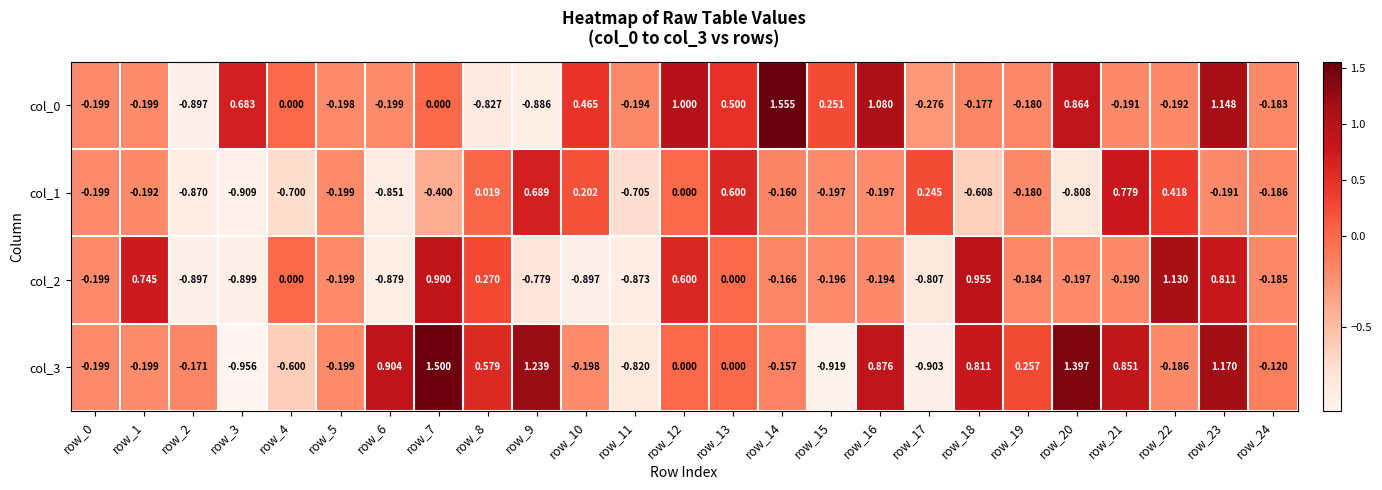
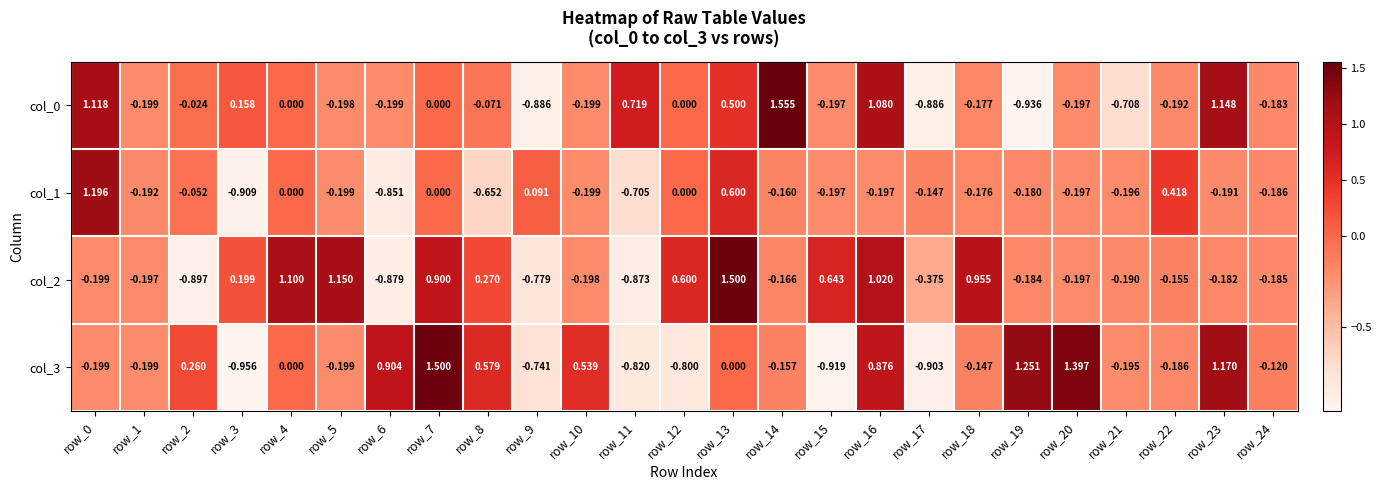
col_0, row_0: -0.199 -> 1.118
col_0, row_2: -0.897 -> -0.024
col_0, row_3: 0.683 -> 0.158
col_0, row_8: -0.827 -> -0.071
col_0, row_10: 0.465 -> -0.199
col_0, row_11: -0.194 -> 0.719
col_0, row_12: 1.000 -> 0.000
col_0, row_15: 0.251 -> -0.197
col_0, row_17: -0.276 -> -0.886
col_0, row_19: -0.180 -> -0.936
col_0, row_20: 0.864 -> -0.197
col_0, row_21: -0.191 -> -0.708
col_1, row_0: -0.199 -> 1.196
col_1, row_2: -0.870 -> -0.052
col_1, row_4: -0.700 -> 0.000
col_1, row_7: -0.400 -> 0.000
col_1, row_8: 0.019 -> -0.652
col_1, row_9: 0.689 -> 0.091
col_1, row_10: 0.202 -> -0.199
col_1, row_17: 0.245 -> -0.147
col_1, row_18: -0.608 -> -0.176
col_1, row_20: -0.808 -> -0.197
col_1, row_21: 0.779 -> -0.196
col_2, row_1: 0.745 -> -0.197
col_2, row_3: -0.899 -> 0.199
col_2, row_4: 0.000 -> 1.100
col_2, row_5: -0.199 -> 1.150
col_2, row_10: -0.897 -> -0.198
col_2, row_13: 0.000 -> 1.500
col_2, row_15: -0.196 -> 0.643
col_2, row_16: -0.194 -> 1.020
col_2, row_17: -0.807 -> -0.375
col_2, row_22: 1.130 -> -0.155
col_2, row_23: 0.811 -> -0.182
col_3, row_2: -0.171 -> 0.260
col_3, row_4: -0.600 -> 0.000
col_3, row_9: 1.239 -> -0.741
col_3, row_10: -0.198 -> 0.539
col_3, row_12: 0.000 -> -0.800
col_3, row_18: 0.811 -> -0.147
col_3, row_19: 0.257 -> 1.251
col_3, row_21: 0.851 -> -0.195
